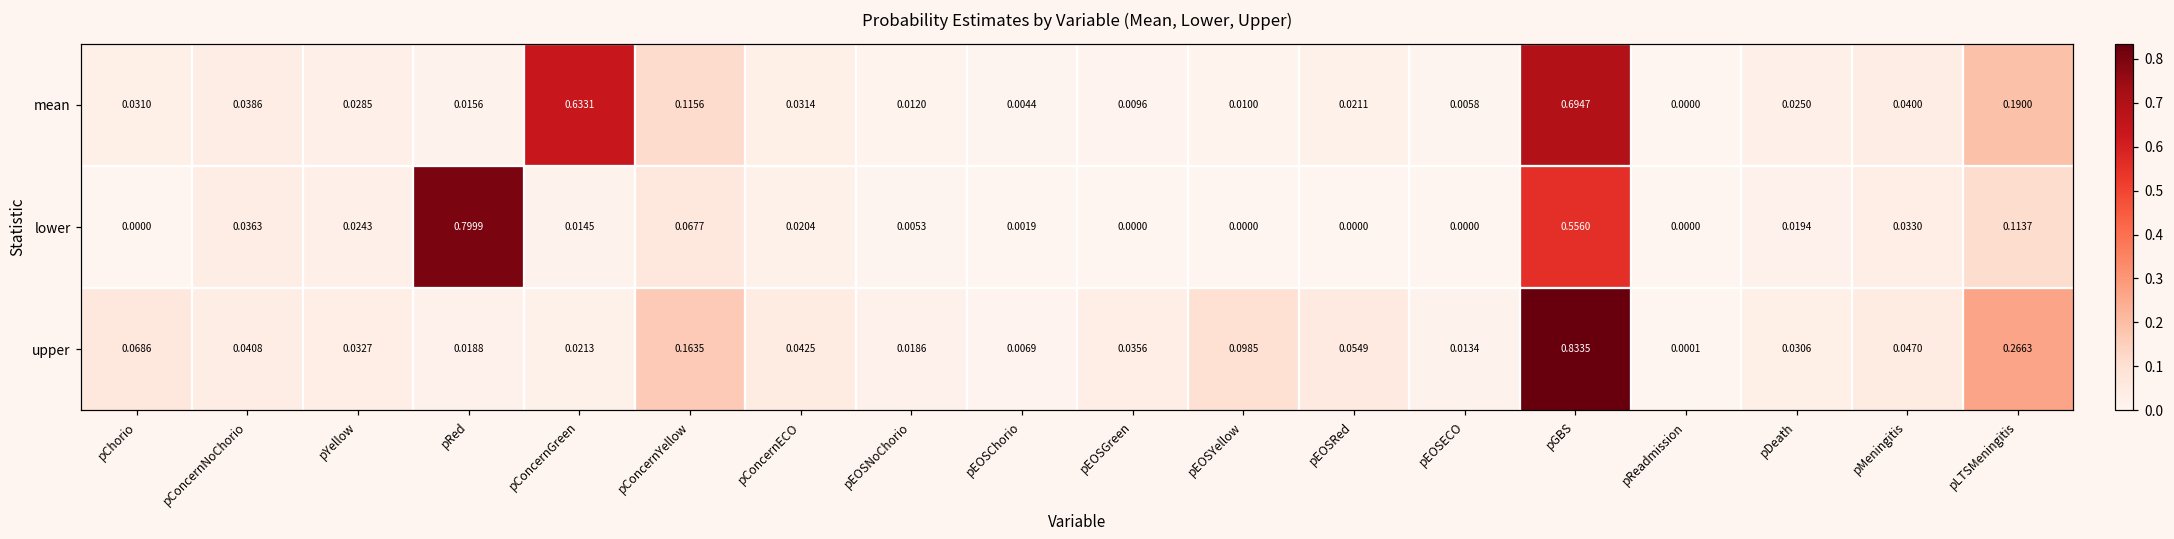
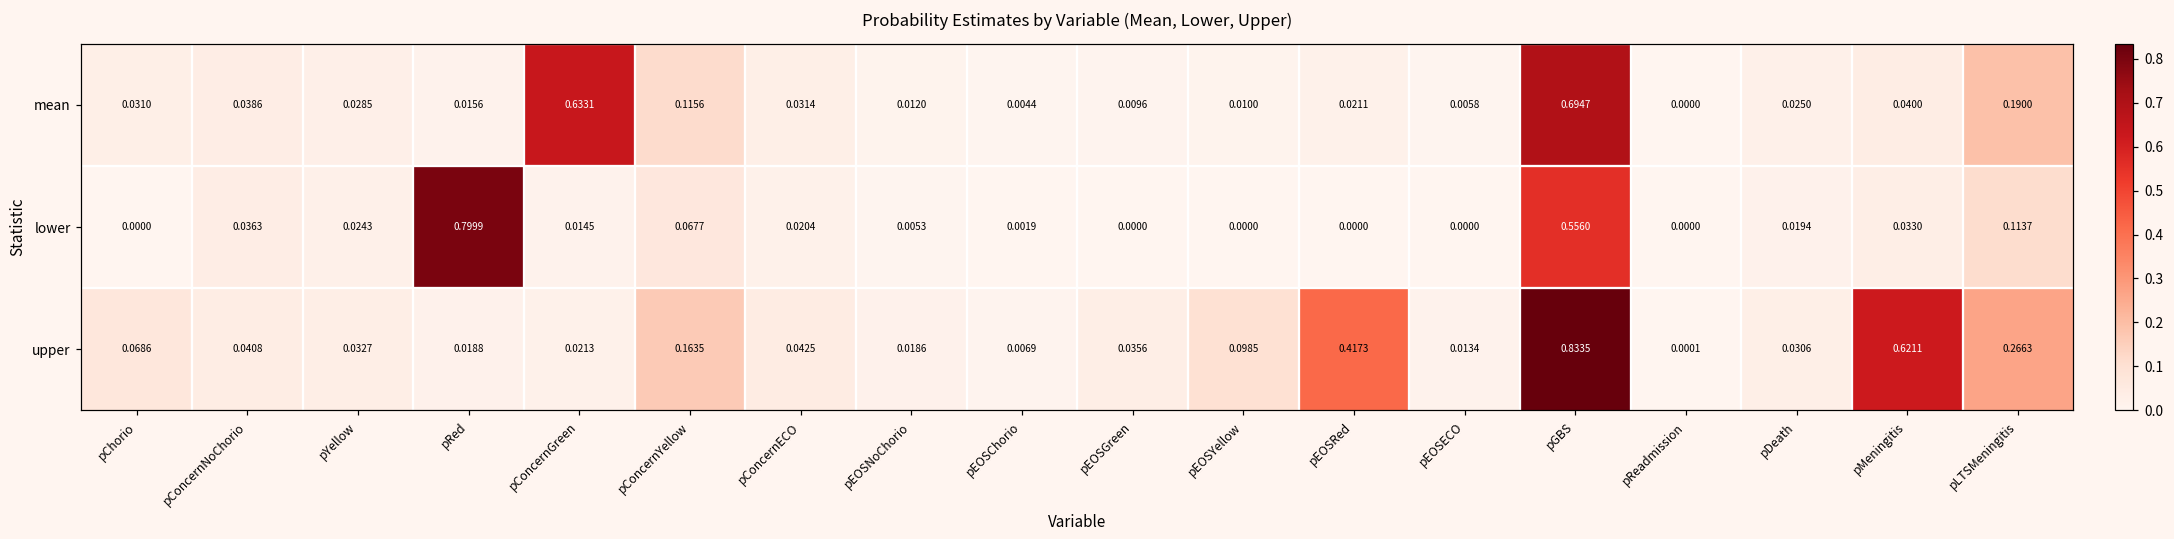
upper, pEOSRed: 0.0549 -> 0.4173
upper, pMeningitis: 0.0470 -> 0.6211
